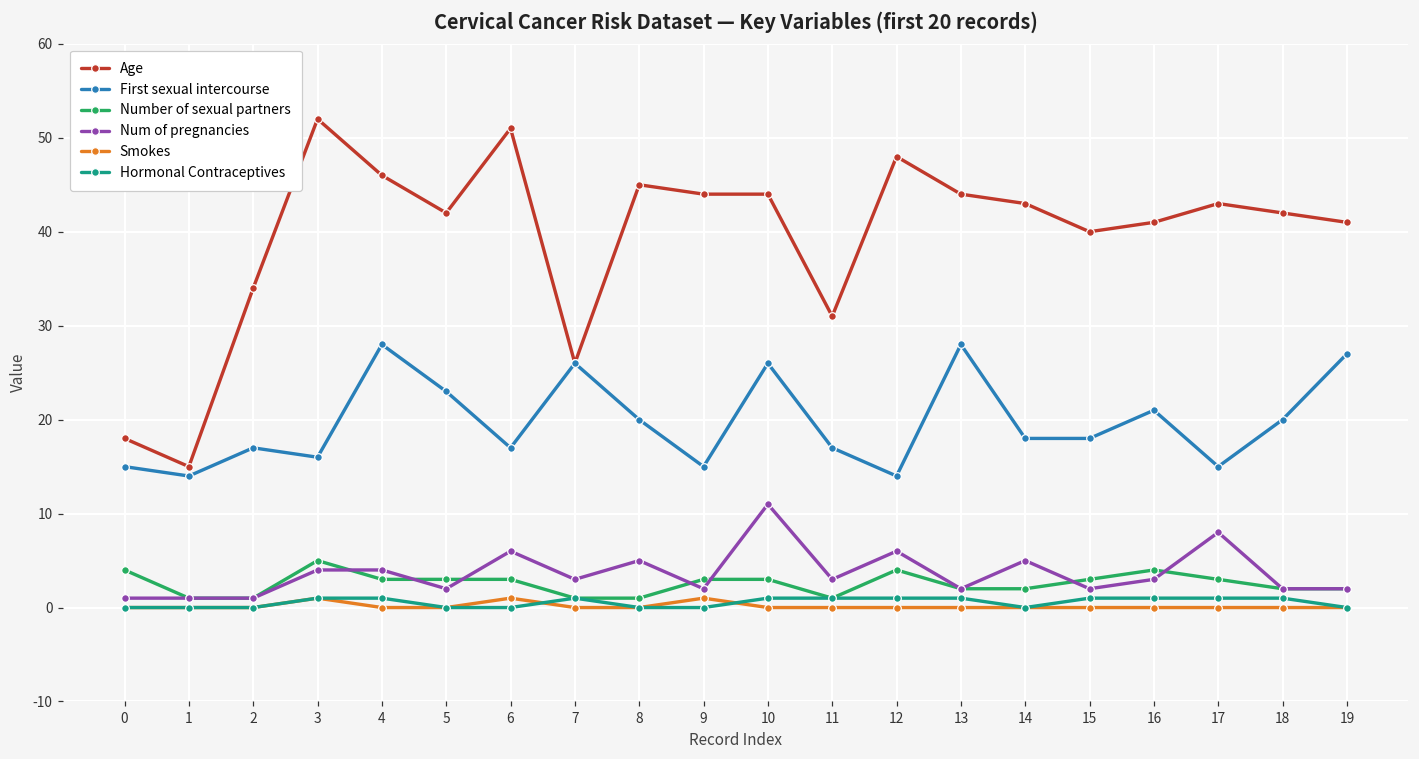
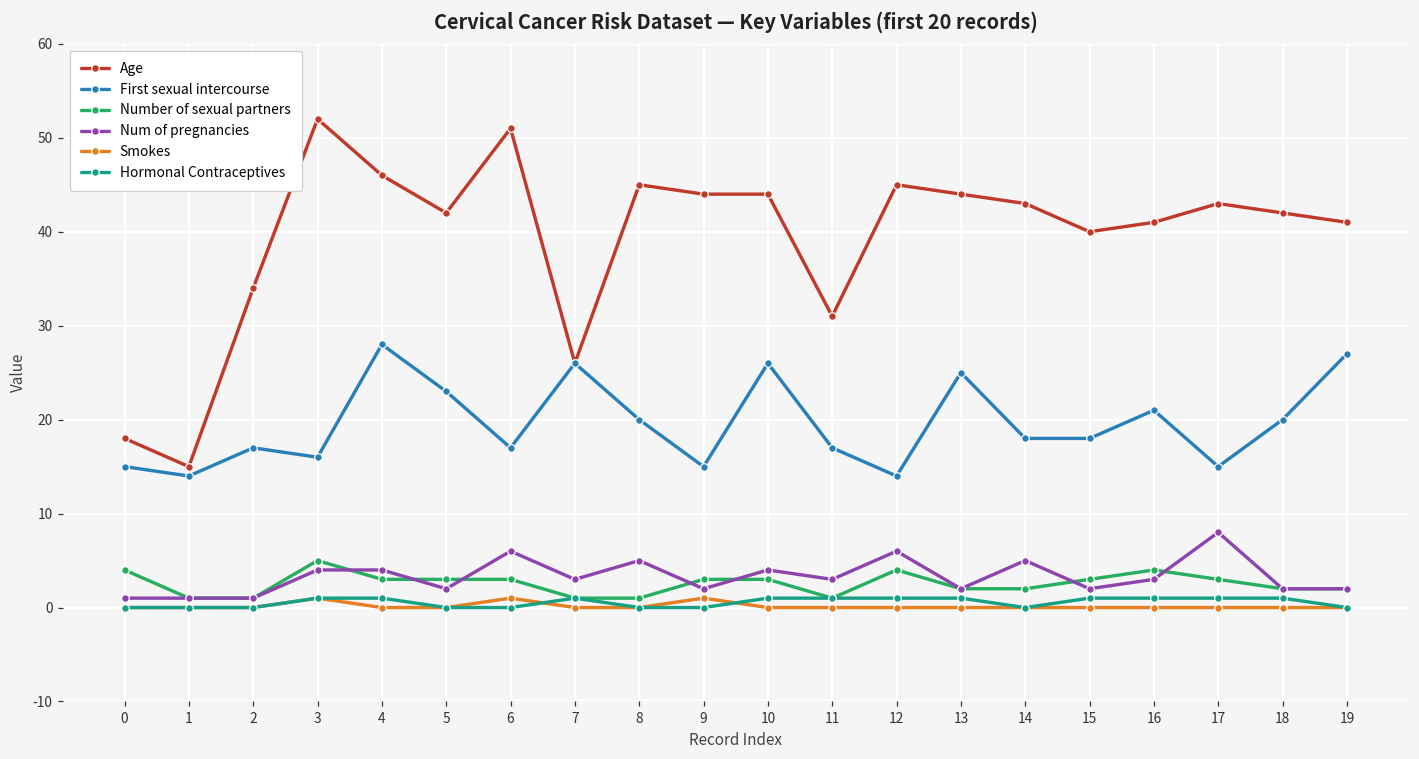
Num of pregnancies, 10: 11 -> 4
Age, 12: 48 -> 45
First sexual intercourse, 13: 28 -> 25
